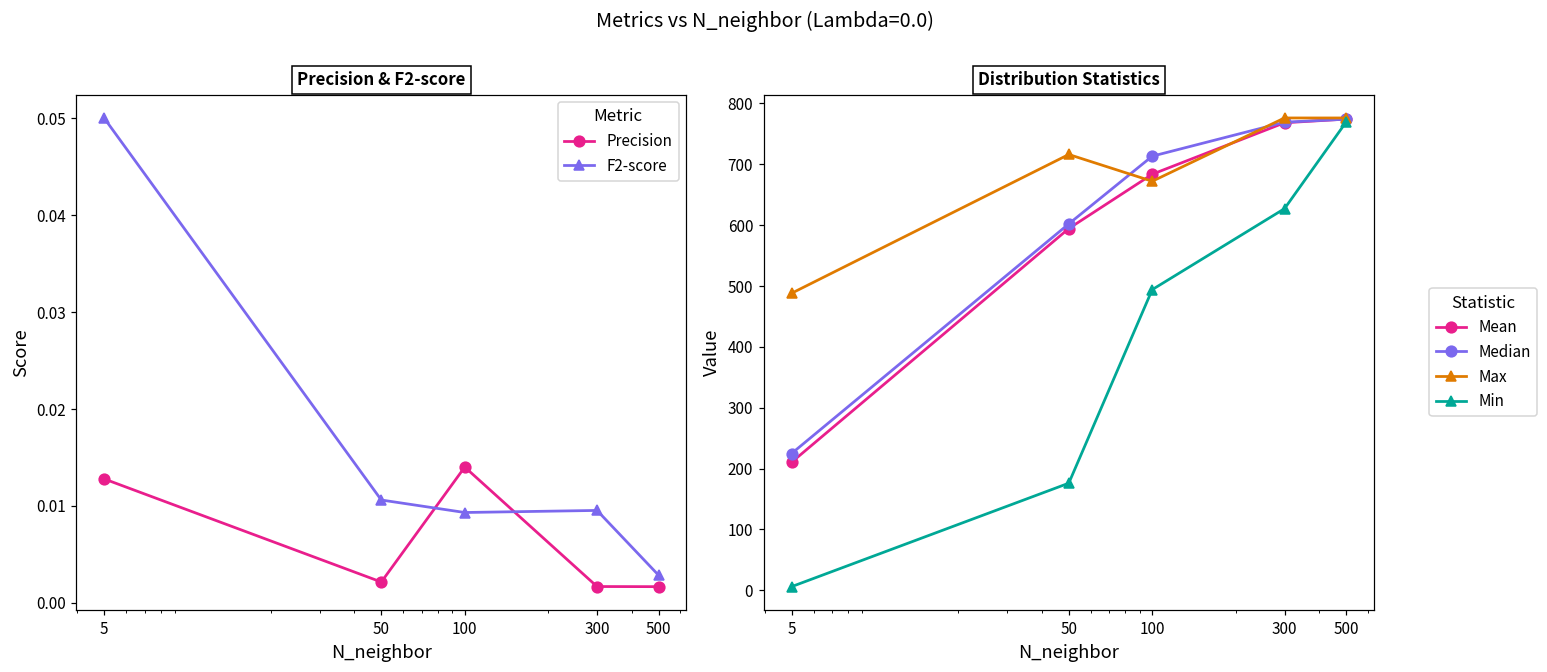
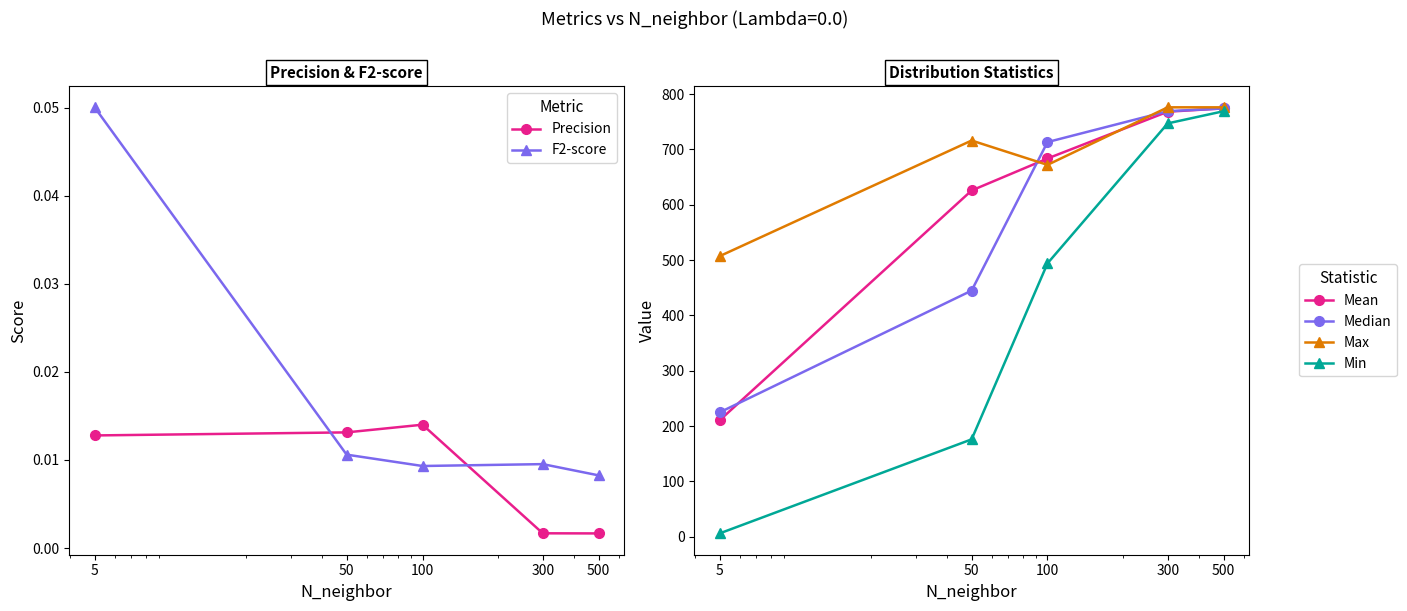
Precision & F2-score, Precision, 50: 0.002 -> 0.013
Precision & F2-score, F2-score, 500: 0.003 -> 0.008
Distribution Statistics, Max, 5: 490 -> 510
Distribution Statistics, Mean, 50: 590 -> 630
Distribution Statistics, Median, 50: 600 -> 440
Distribution Statistics, Min, 300: 630 -> 750
